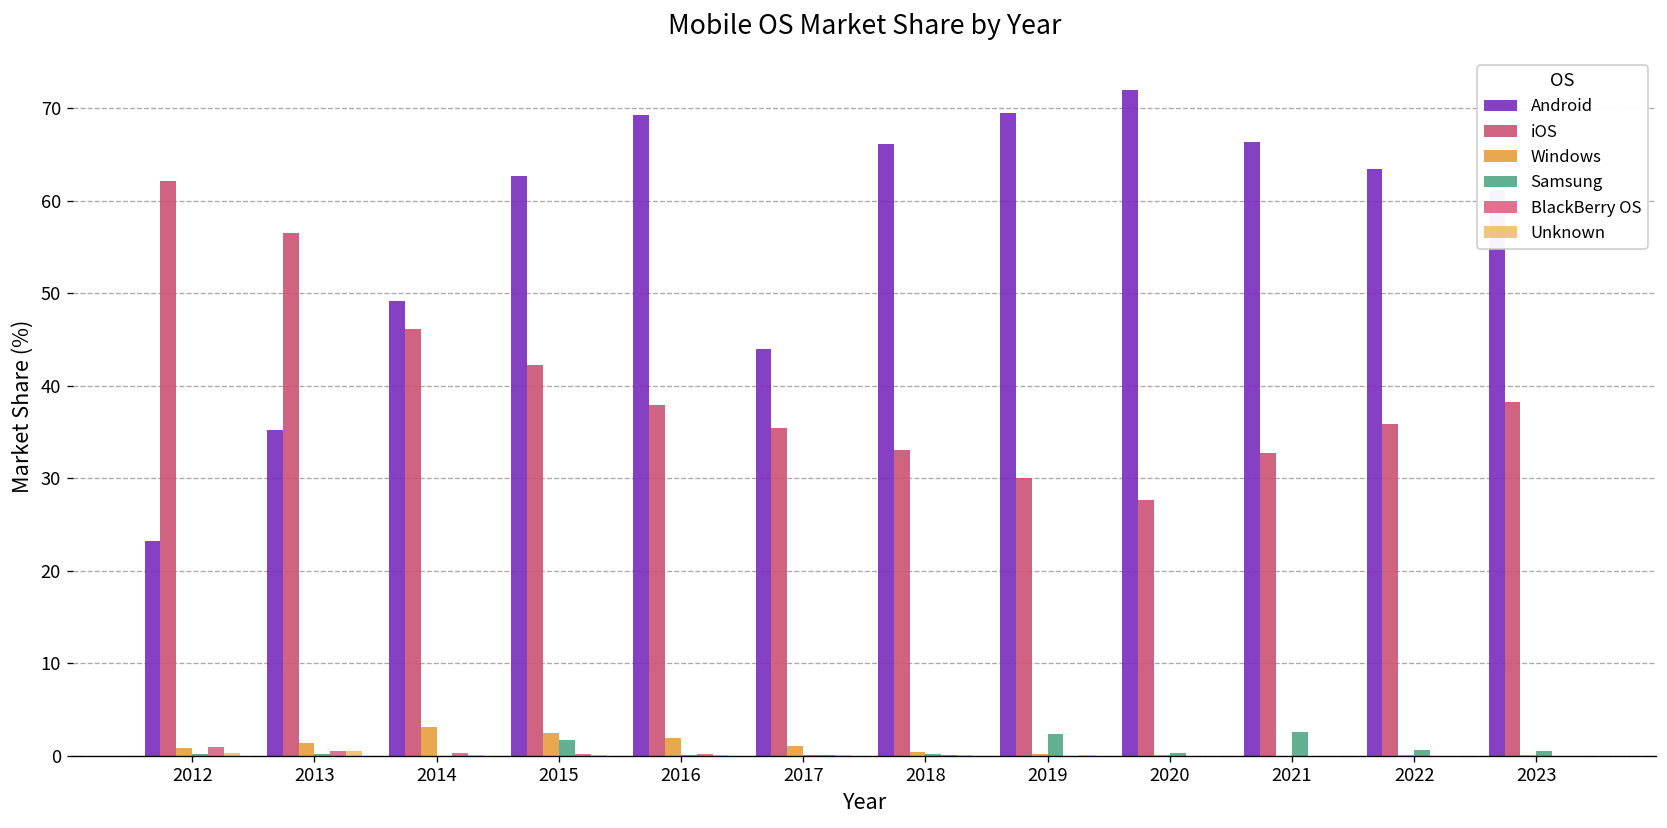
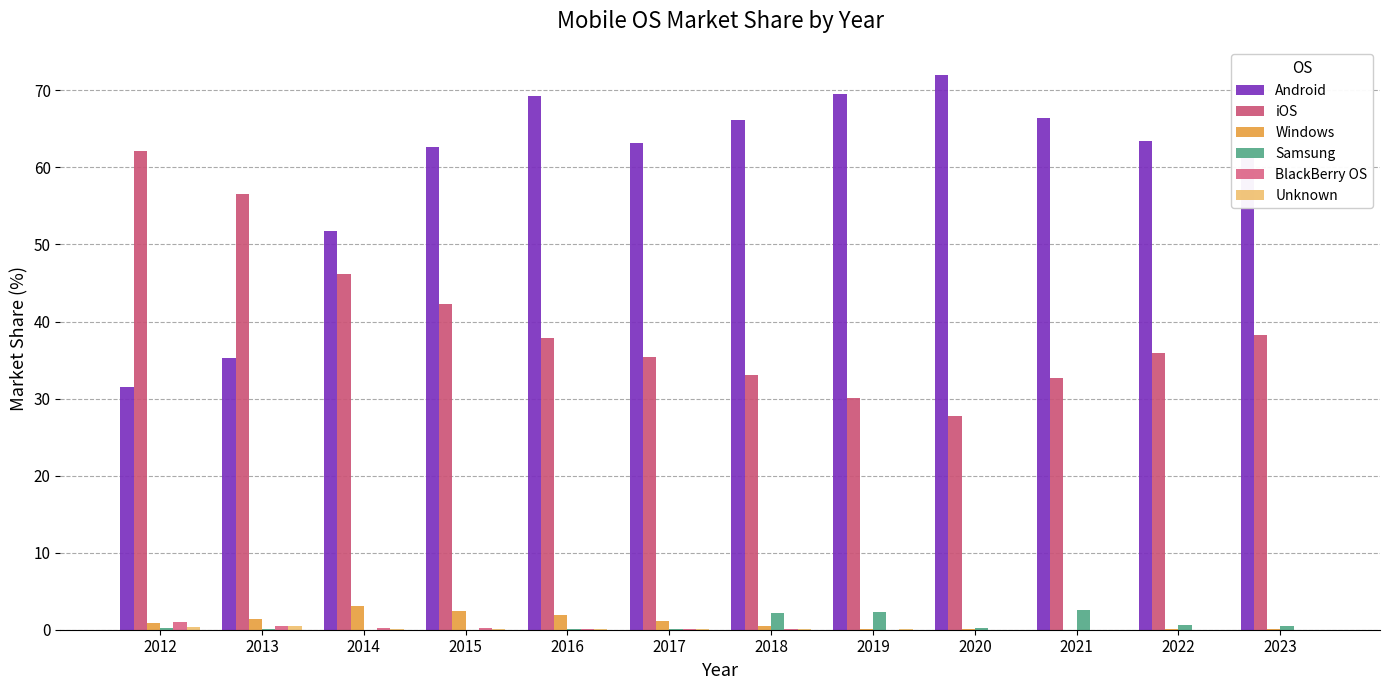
Android, 2012: 23 -> 32
Android, 2014: 49 -> 52
Samsung, 2015: 2 -> 0
Android, 2017: 44 -> 63
Samsung, 2018: 0 -> 2
